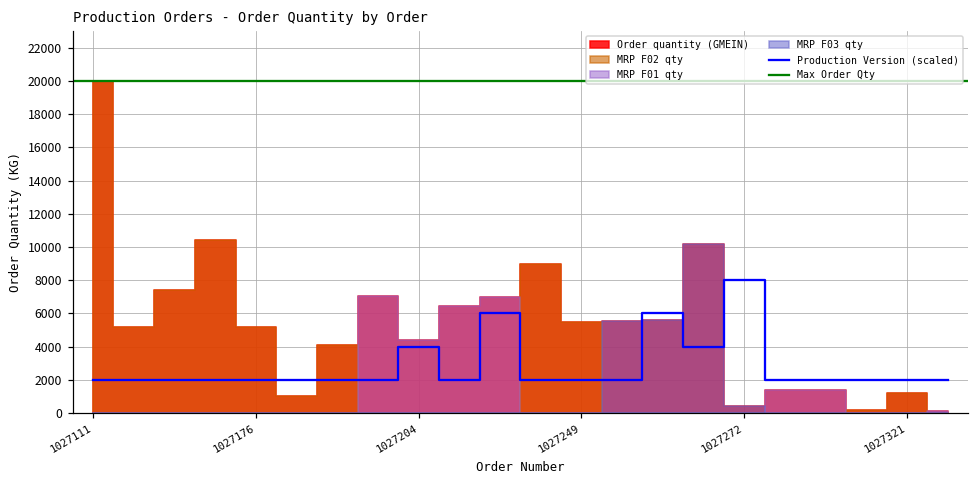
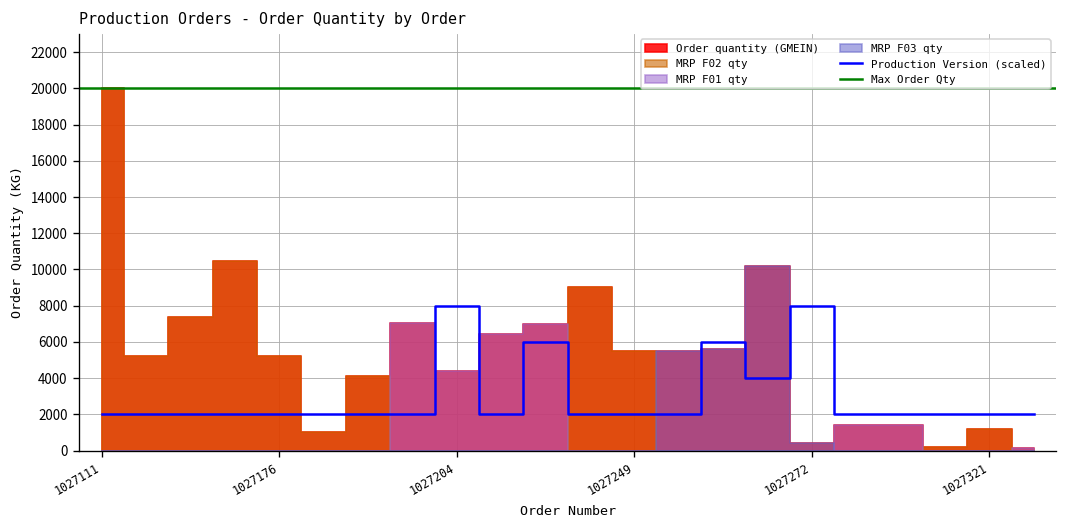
Production Version (scaled), 1027204: 4000 -> 8000
